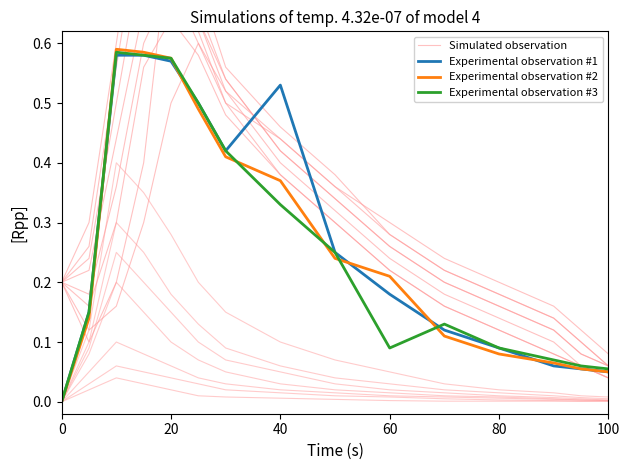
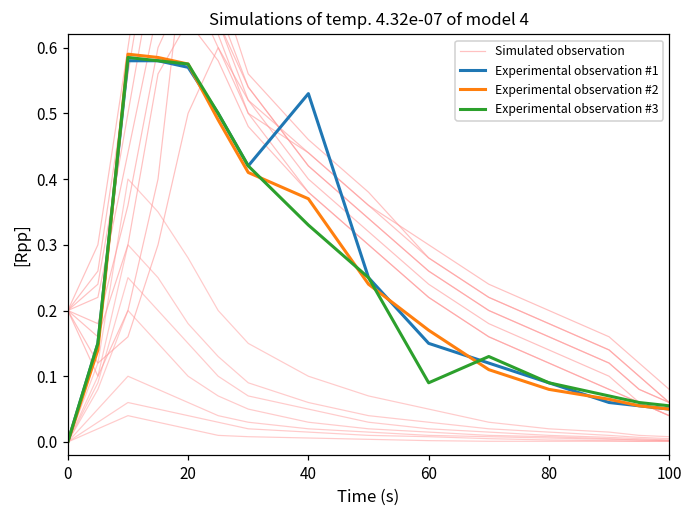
Experimental observation #1, 60: 0.18 -> 0.15
Experimental observation #2, 60: 0.21 -> 0.17
